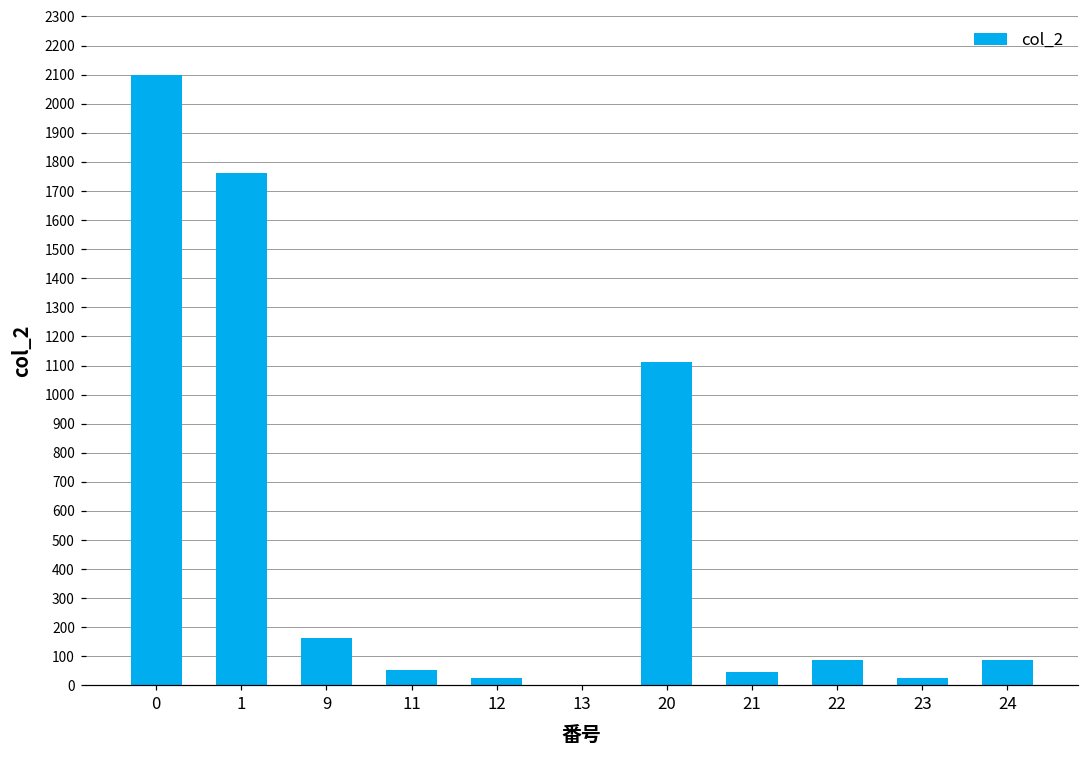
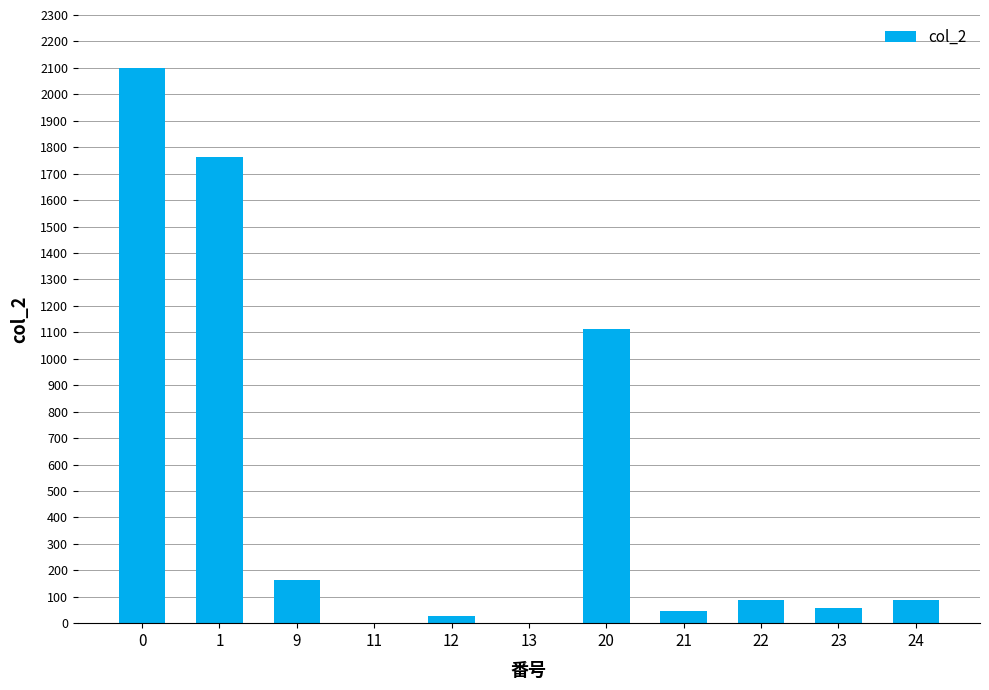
11: 50 -> 0
23: 30 -> 60
